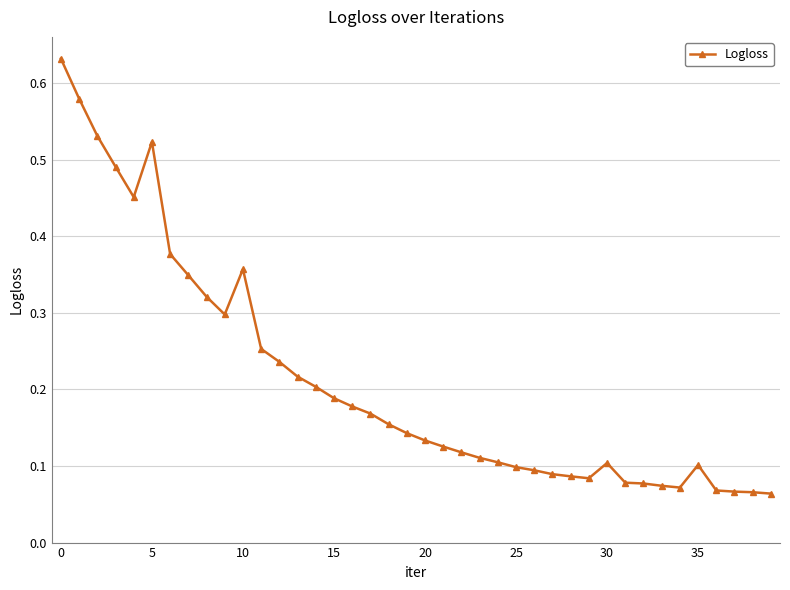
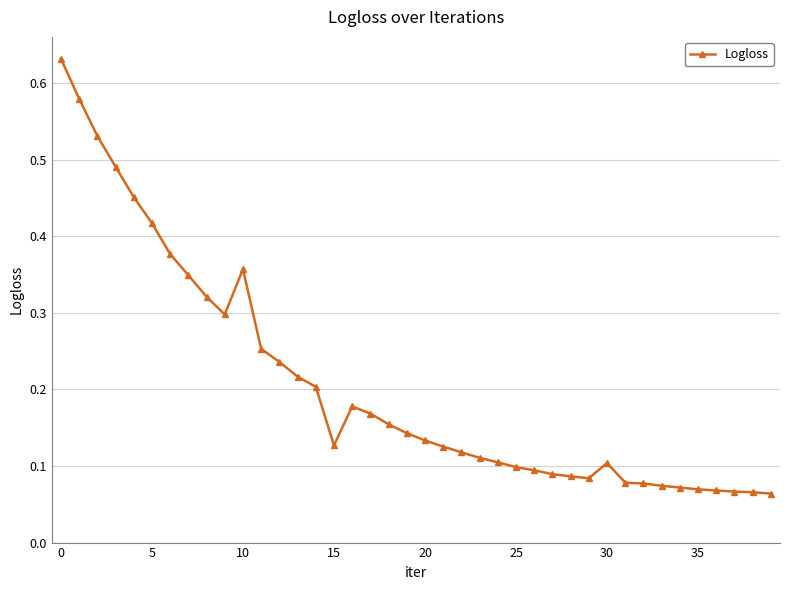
5: 0.52 -> 0.42
15: 0.19 -> 0.13
35: 0.10 -> 0.07
